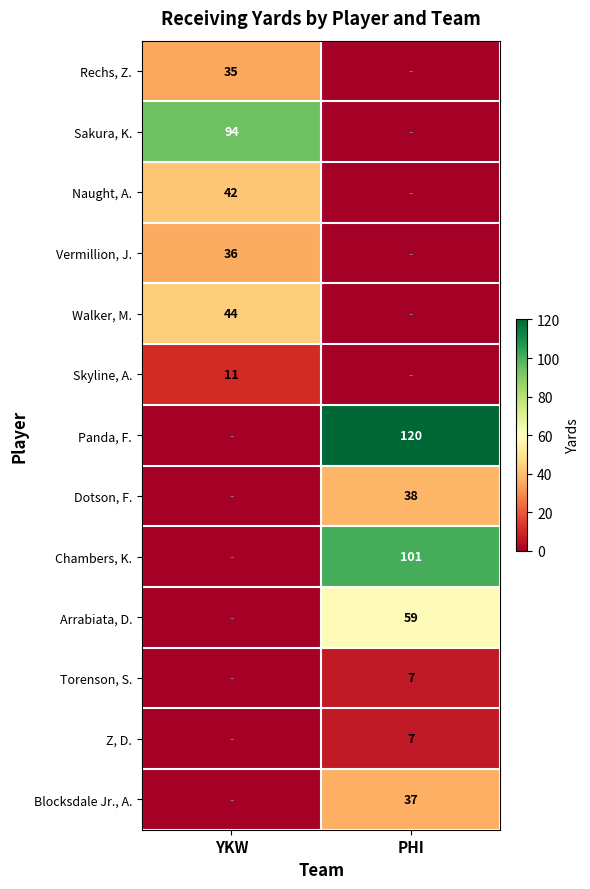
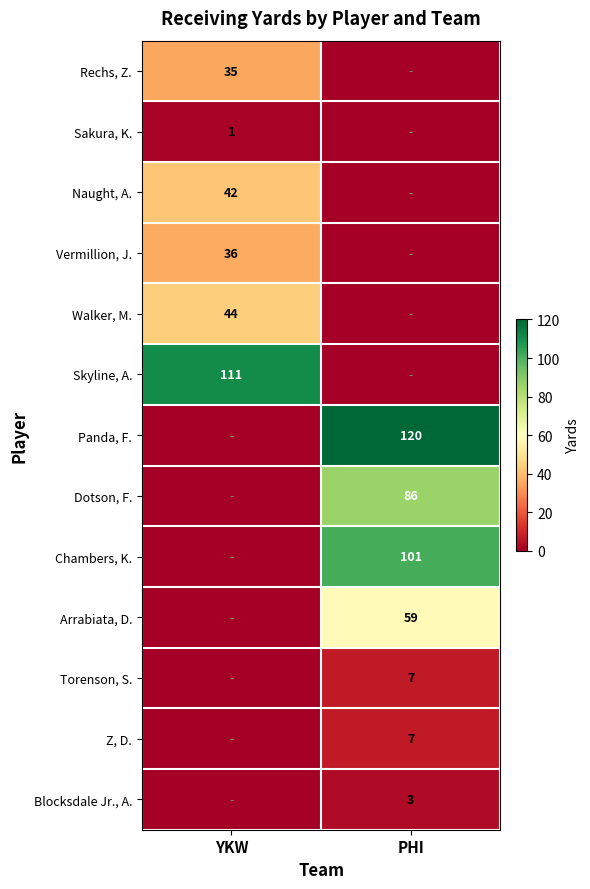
Sakura, K., YKW: 94 -> 1
Skyline, A., YKW: 11 -> 111
Dotson, F., PHI: 38 -> 86
Blocksdale Jr., A., PHI: 37 -> 3
